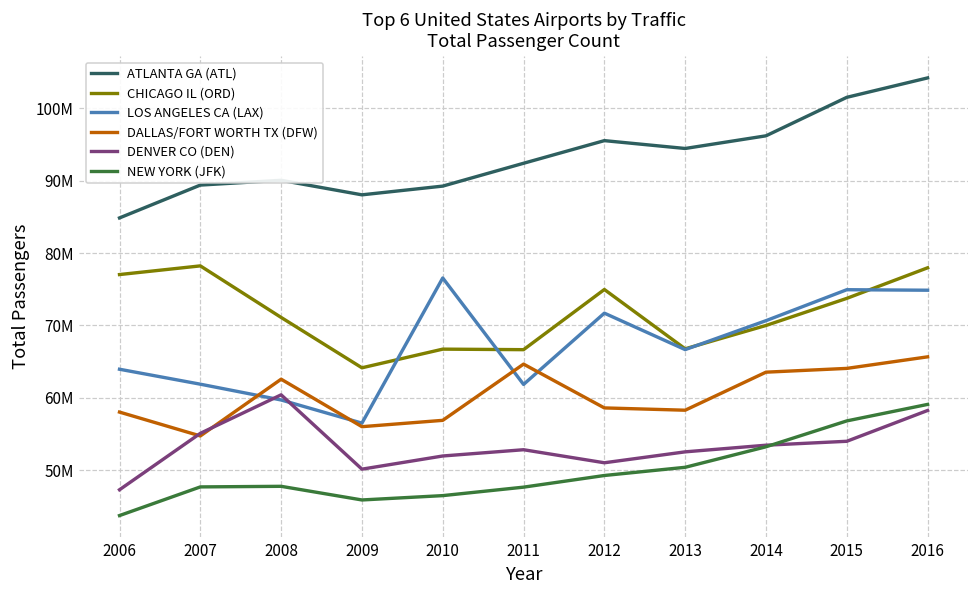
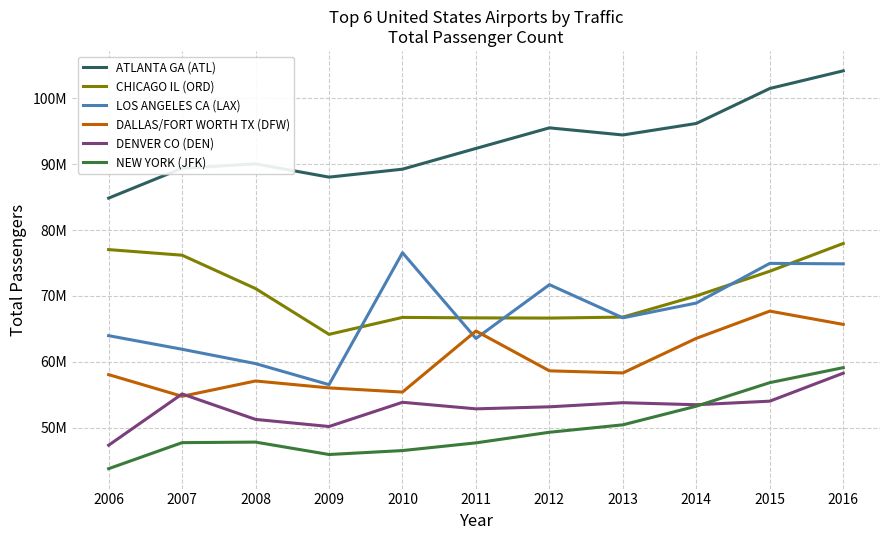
CHICAGO IL (ORD), 2007: 78000000 -> 76000000
DALLAS/FORT WORTH TX (DFW), 2008: 63000000 -> 57000000
DENVER CO (DEN), 2008: 60000000 -> 51000000
DALLAS/FORT WORTH TX (DFW), 2010: 57000000 -> 55000000
DENVER CO (DEN), 2010: 52000000 -> 54000000
LOS ANGELES CA (LAX), 2011: 62000000 -> 64000000
CHICAGO IL (ORD), 2012: 75000000 -> 67000000
DENVER CO (DEN), 2012: 51000000 -> 53000000
DENVER CO (DEN), 2013: 53000000 -> 54000000
LOS ANGELES CA (LAX), 2014: 71000000 -> 69000000
DALLAS/FORT WORTH TX (DFW), 2015: 64000000 -> 68000000
